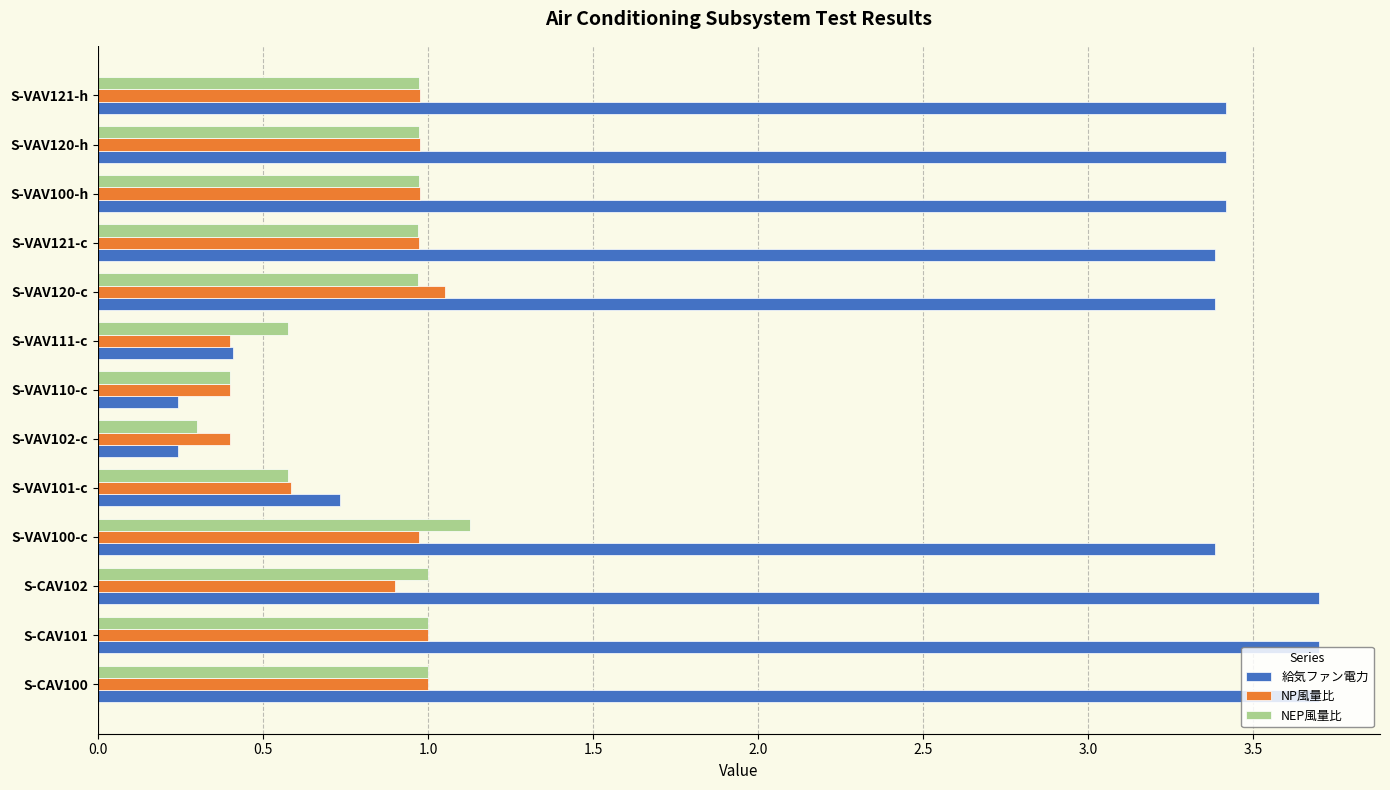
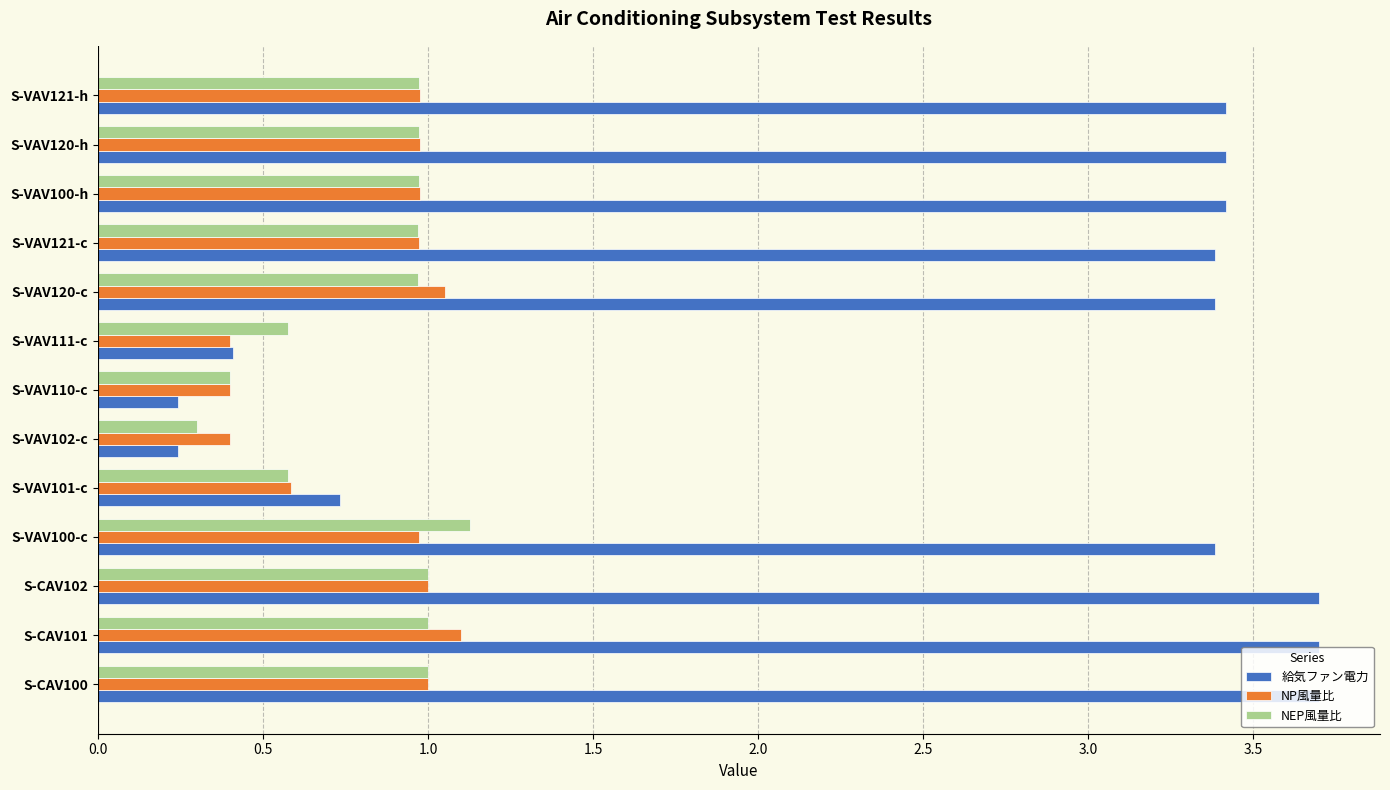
NP風量比, S-CAV102: 0.9 -> 1.0
NP風量比, S-CAV101: 1.0 -> 1.1
